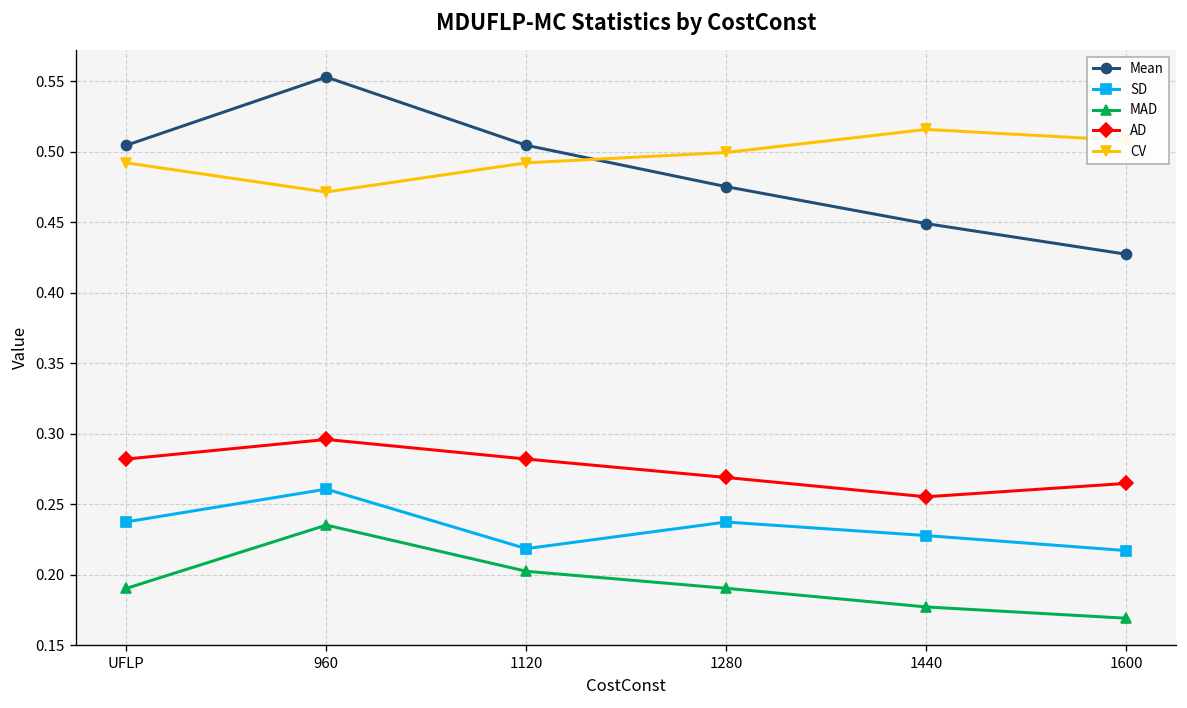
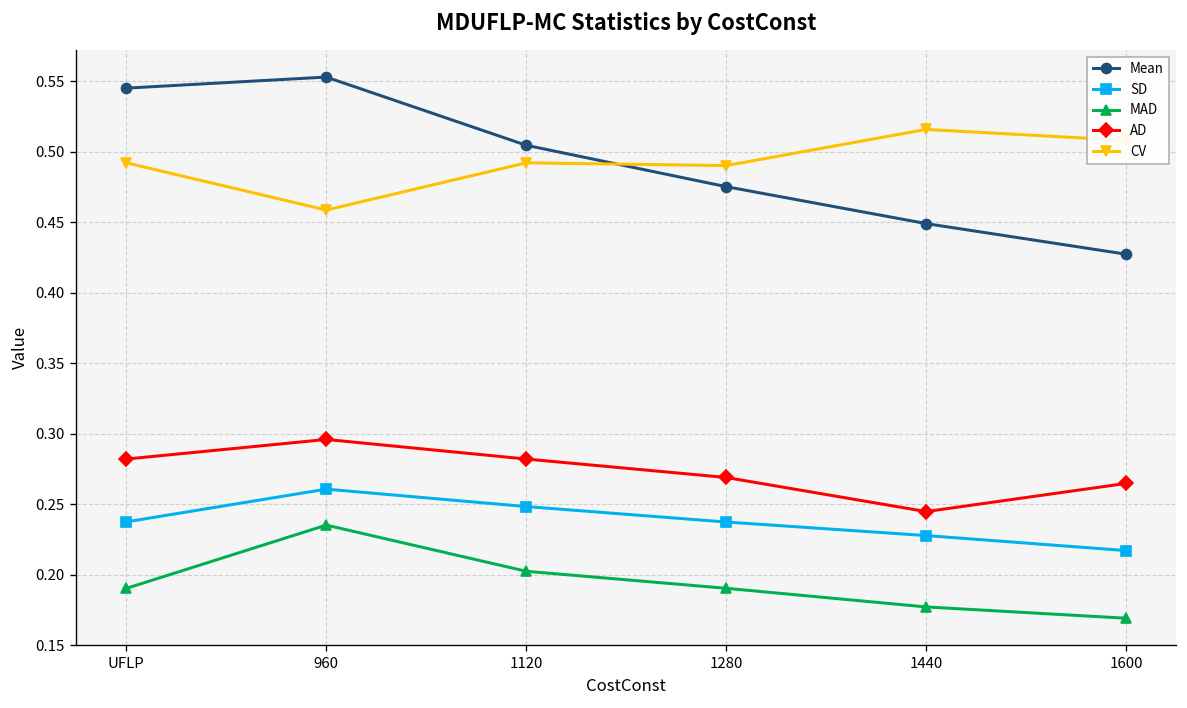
Mean, UFLP: 0.505 -> 0.545
CV, 960: 0.471 -> 0.459
SD, 1120: 0.219 -> 0.248
CV, 1280: 0.500 -> 0.490
AD, 1440: 0.255 -> 0.245
